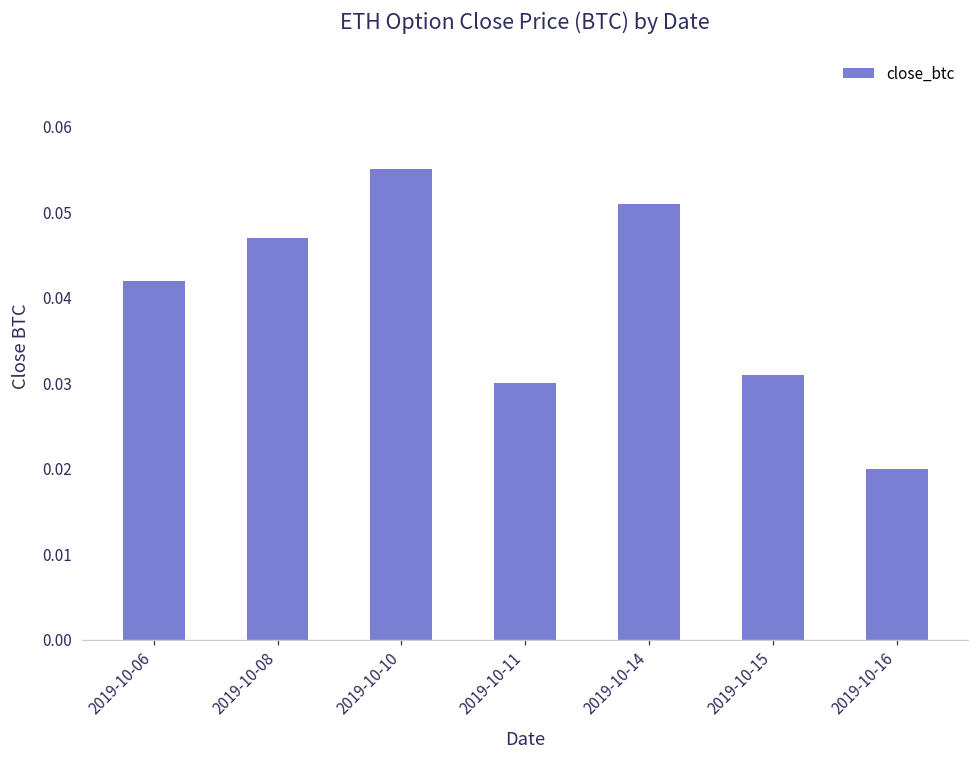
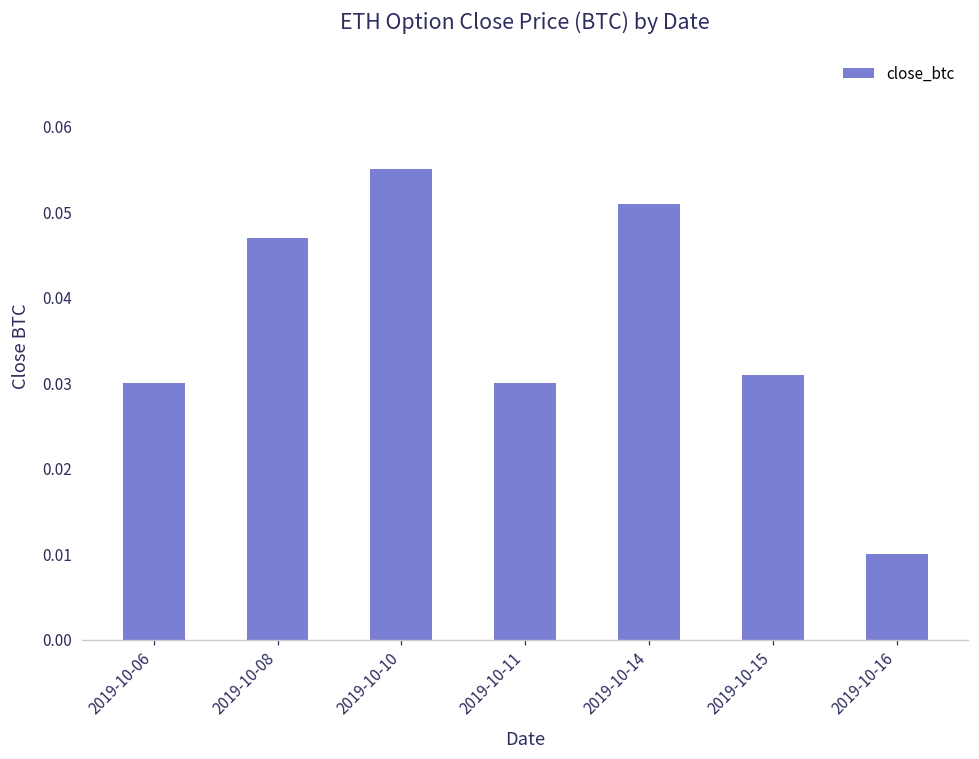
2019-10-06: 0.042 -> 0.030
2019-10-16: 0.02 -> 0.01
